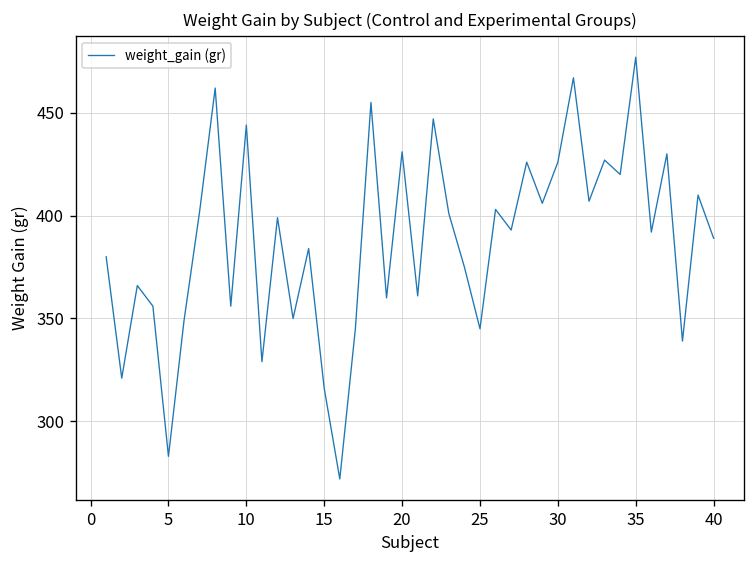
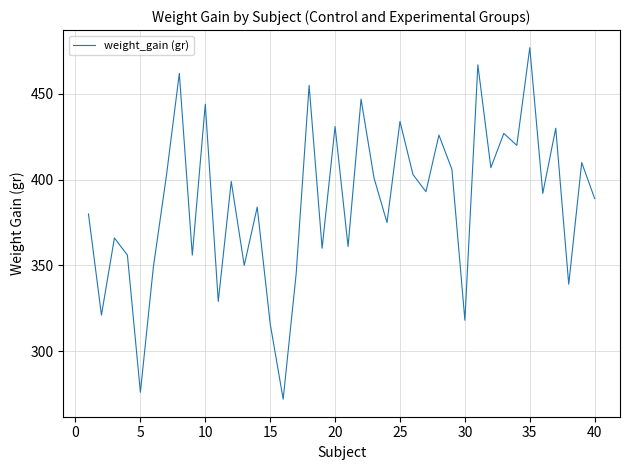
5: 283 -> 276
25: 345 -> 434
30: 426 -> 318
